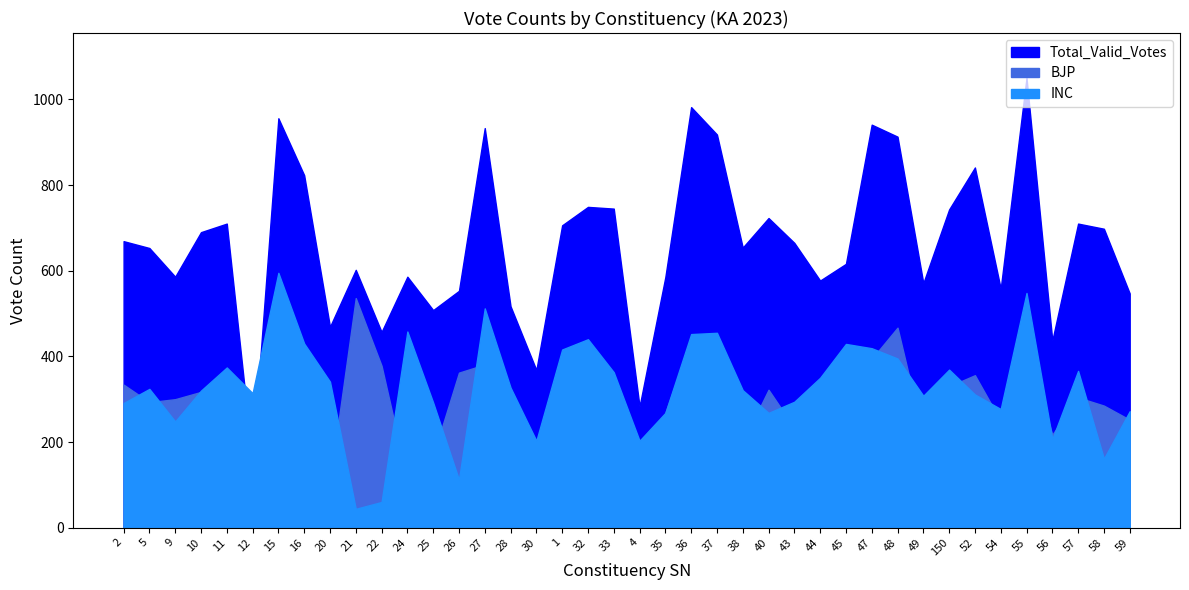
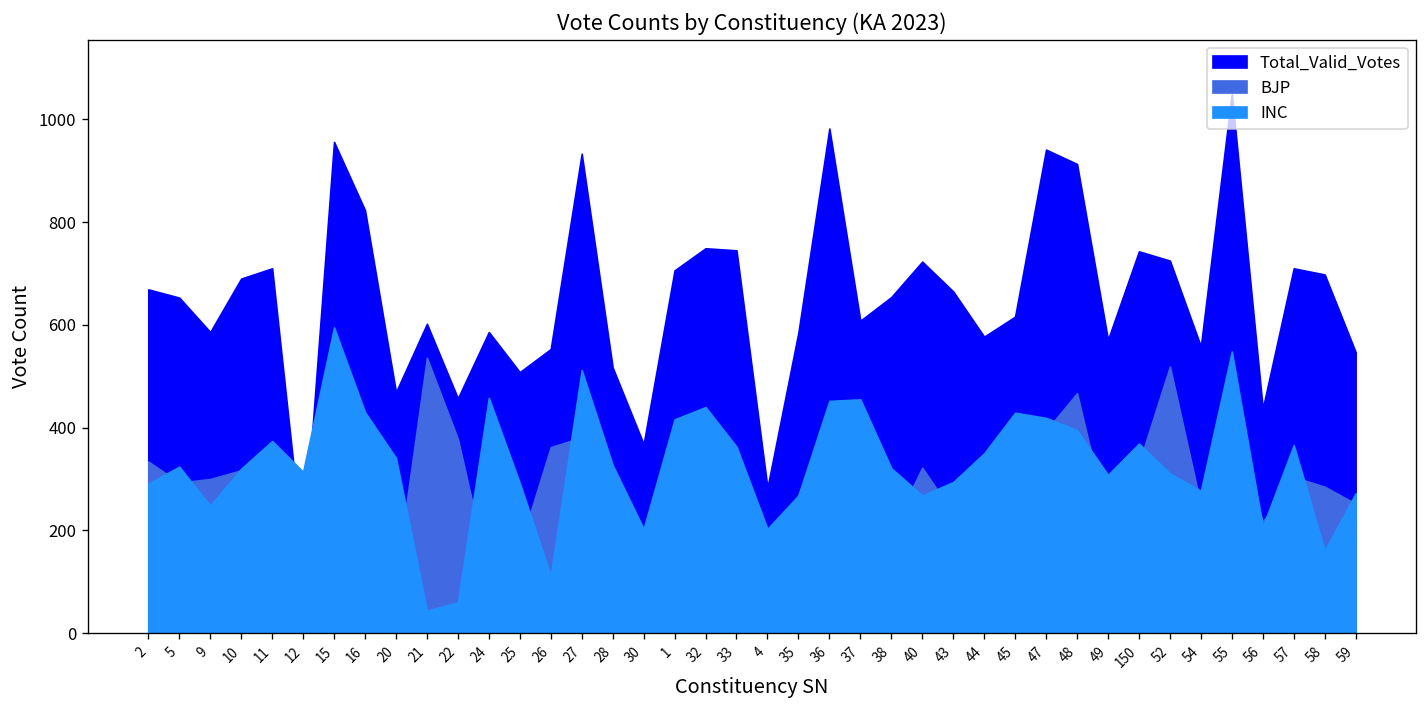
Total_Valid_Votes, 37: 920 -> 610
Total_Valid_Votes, 52: 840 -> 730
BJP, 52: 360 -> 520
